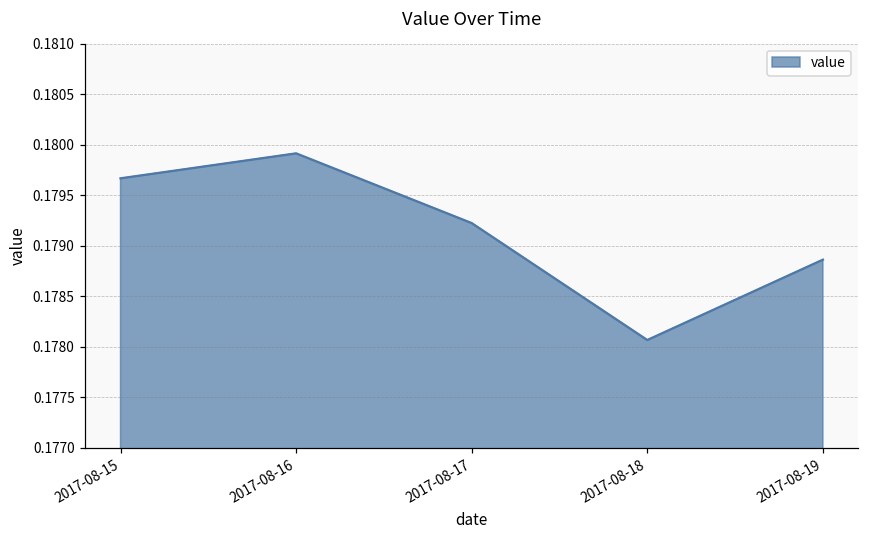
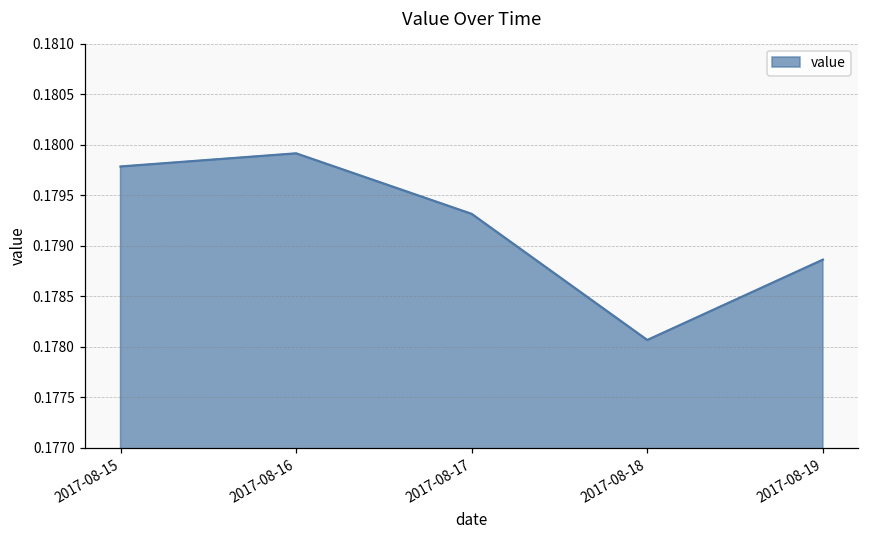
2017-08-15: 0.1797 -> 0.1798
2017-08-17: 0.1792 -> 0.1793
